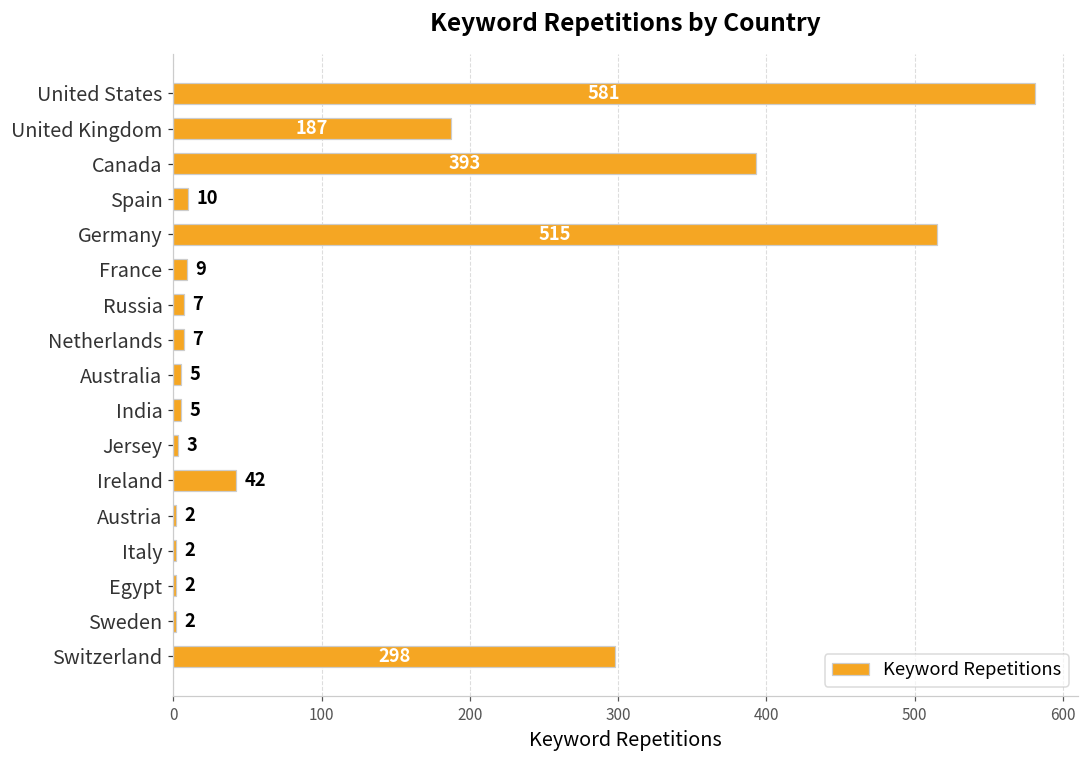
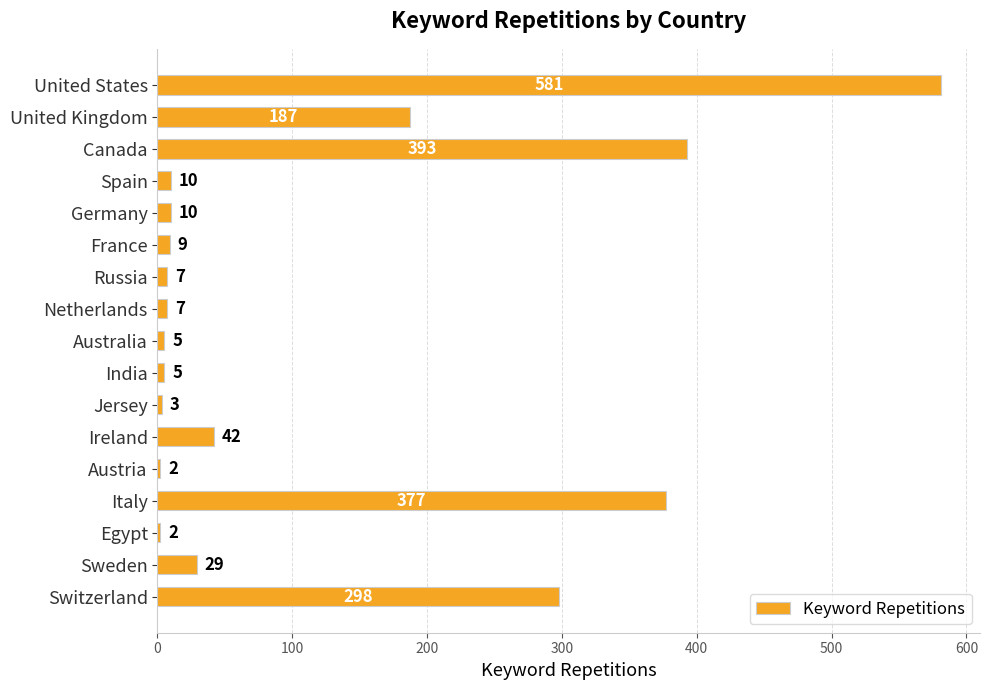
Germany: 515 -> 10
Italy: 2 -> 377
Sweden: 2 -> 29
